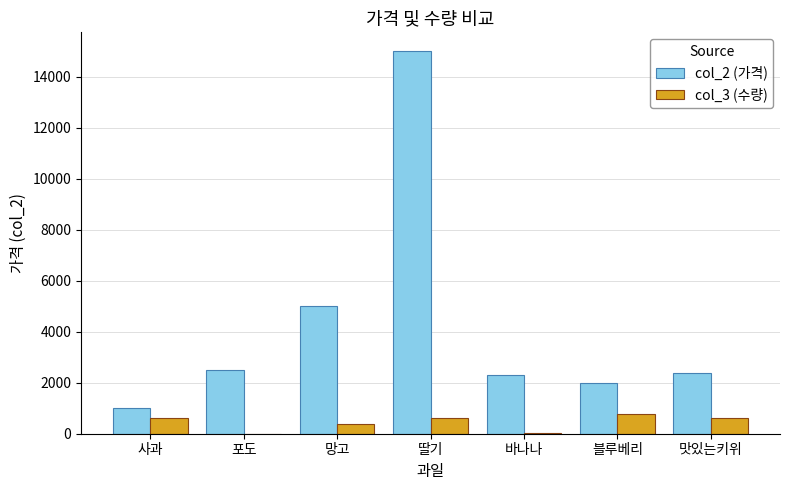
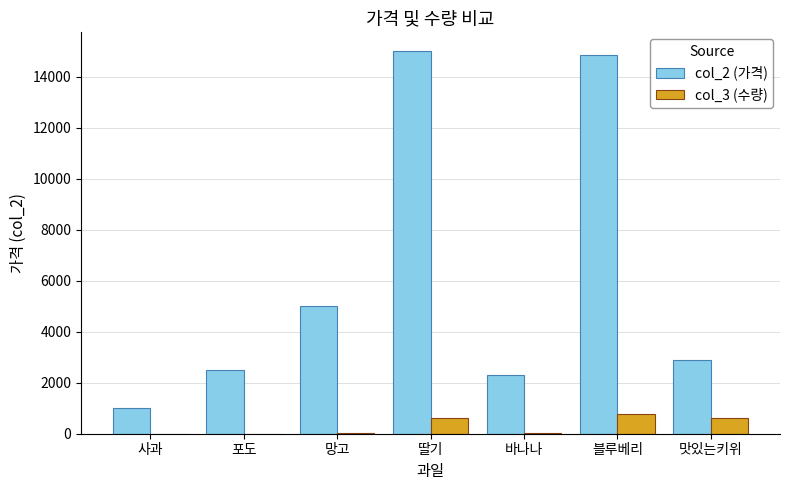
col_3 (수량), 사과: 600 -> 0
col_3 (수량), 망고: 400 -> 0
col_2 (가격), 블루베리: 2000 -> 14900
col_2 (가격), 맛있는키위: 2400 -> 2900
